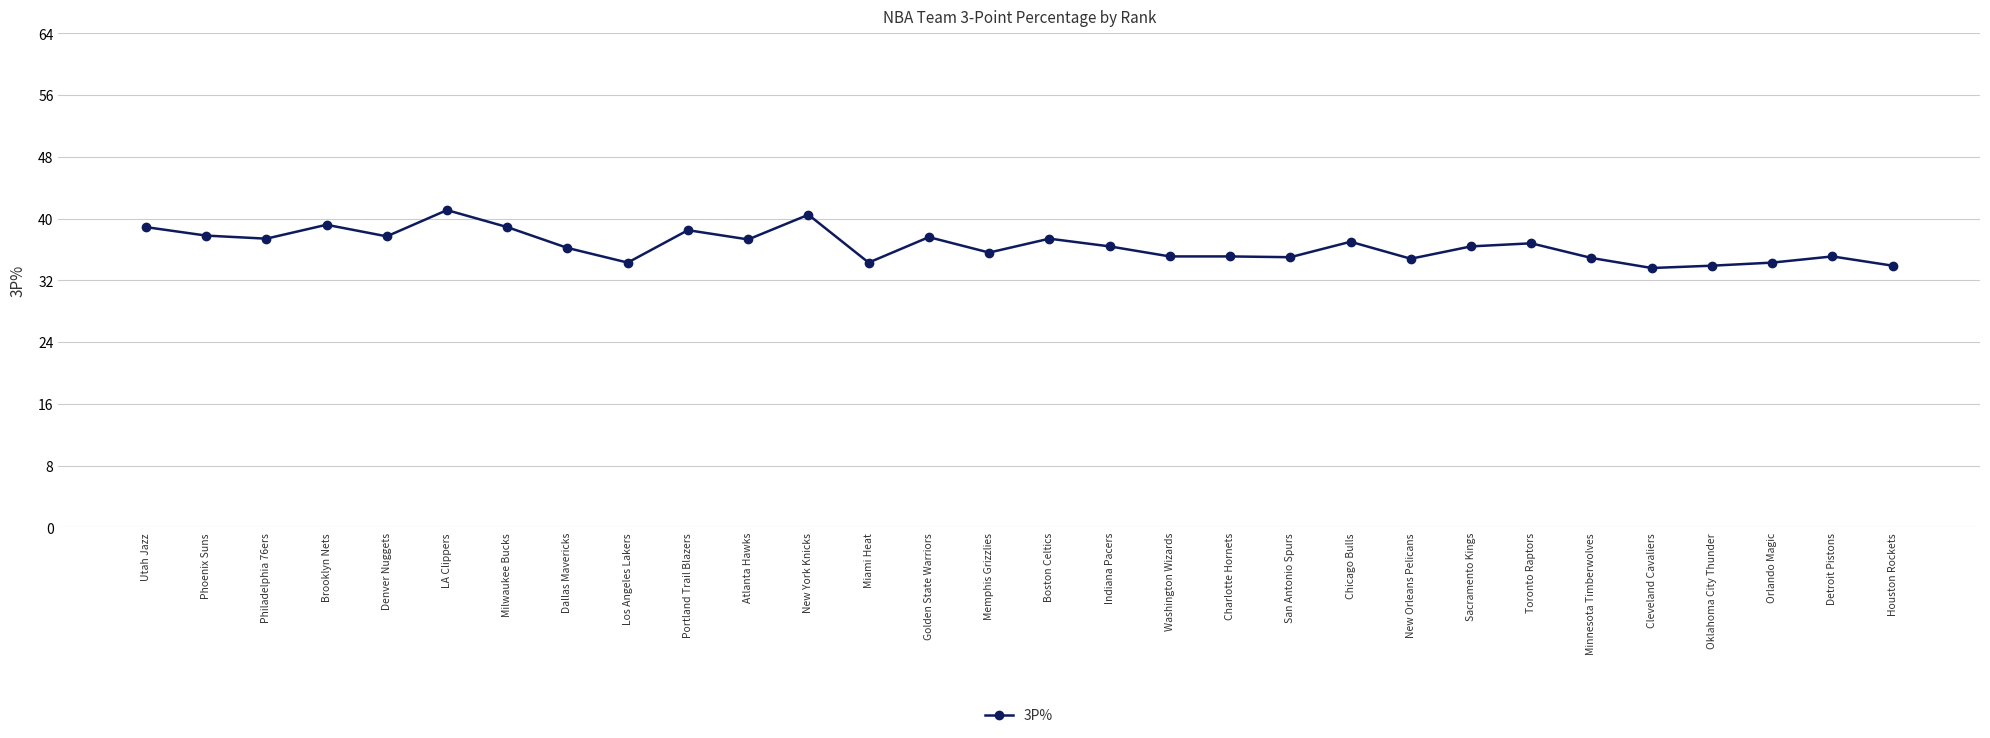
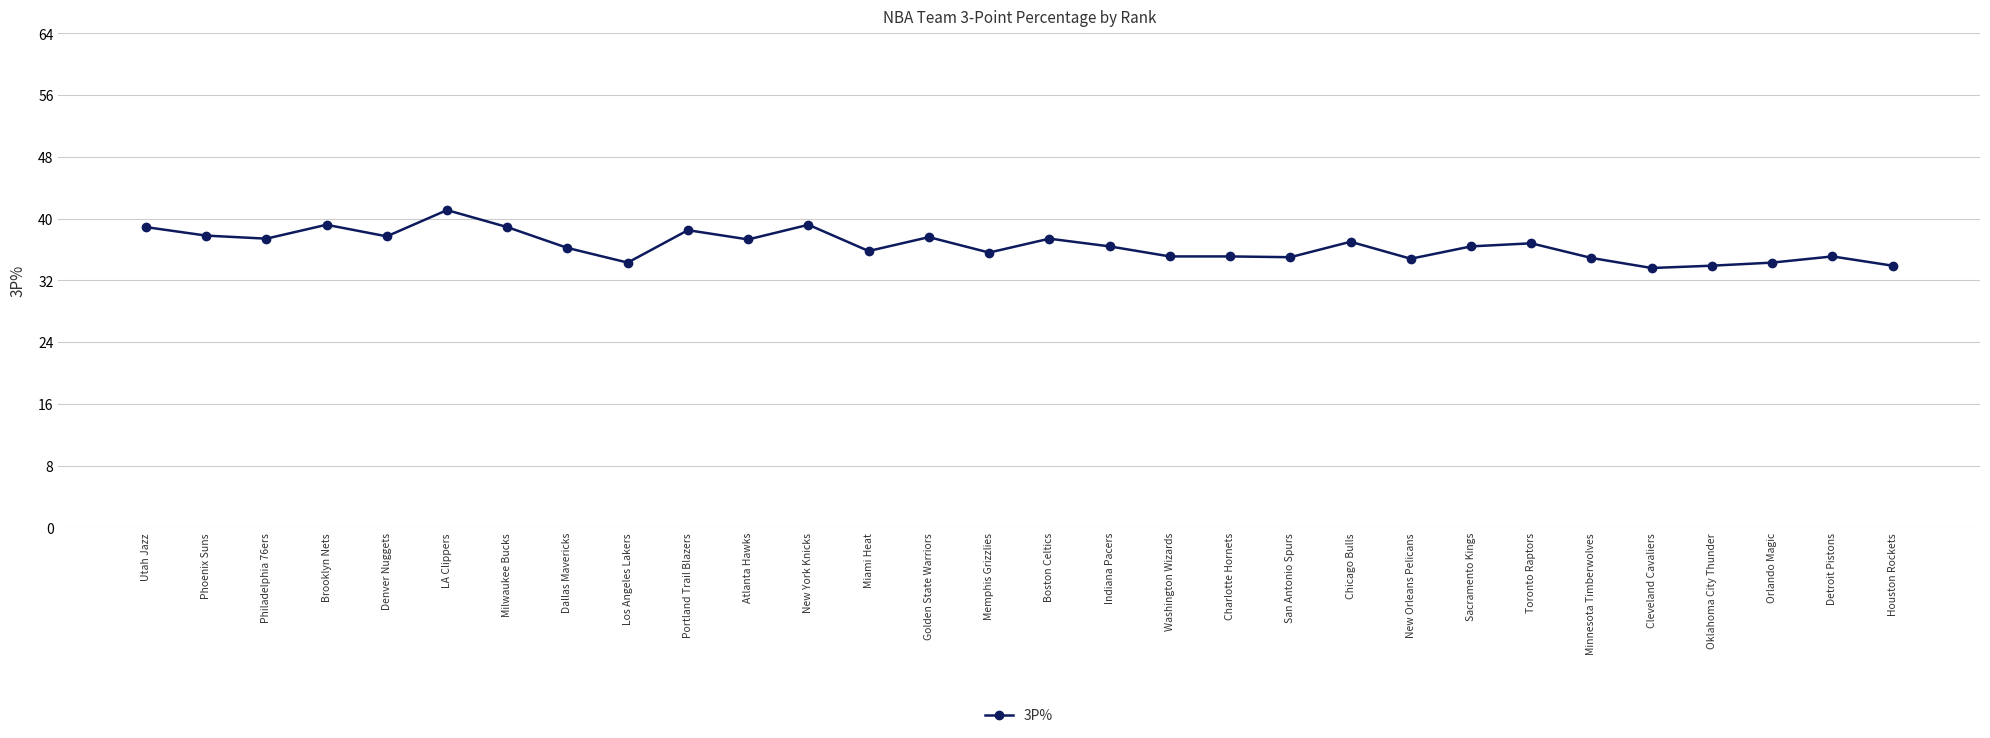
New York Knicks: 41 -> 39
Miami Heat: 34 -> 36
